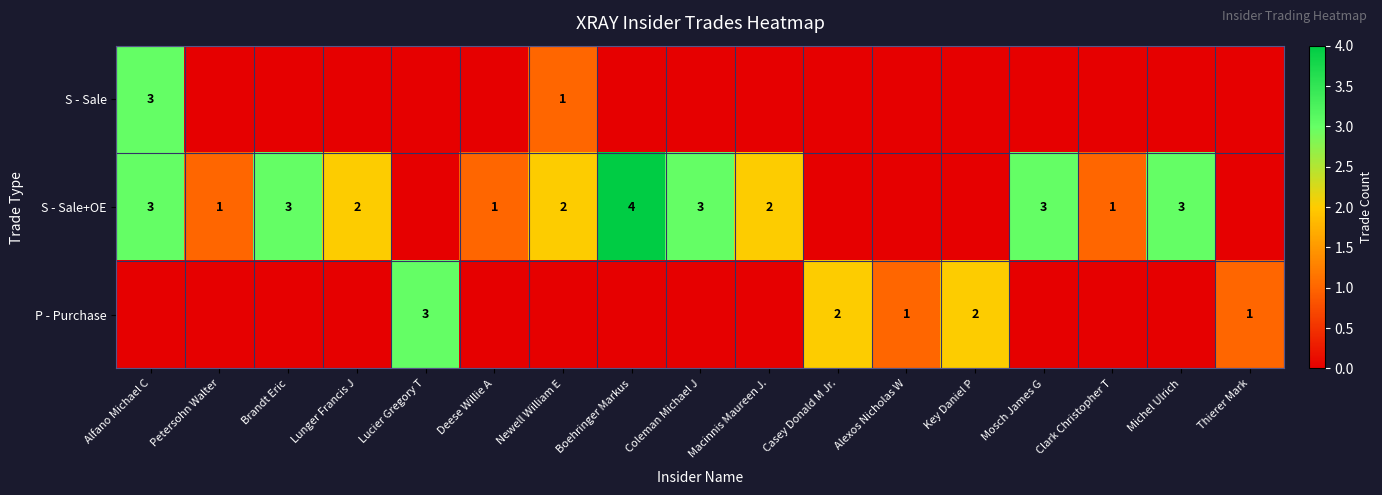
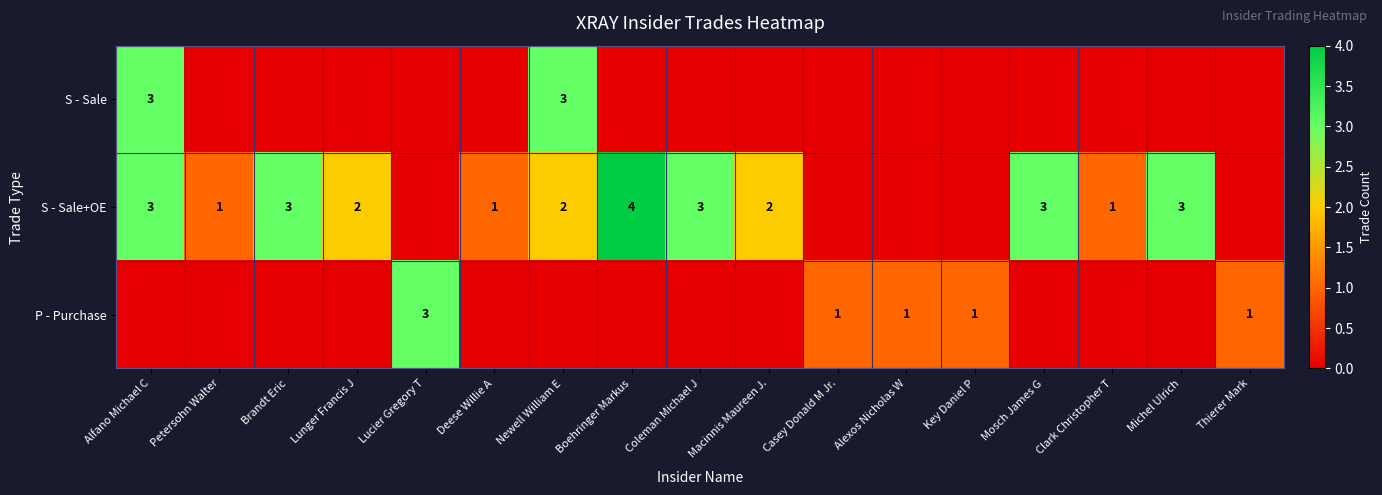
S - Sale, Newell William E: 1 -> 3
P - Purchase, Casey Donald M Jr.: 2 -> 1
P - Purchase, Key Daniel P: 2 -> 1
